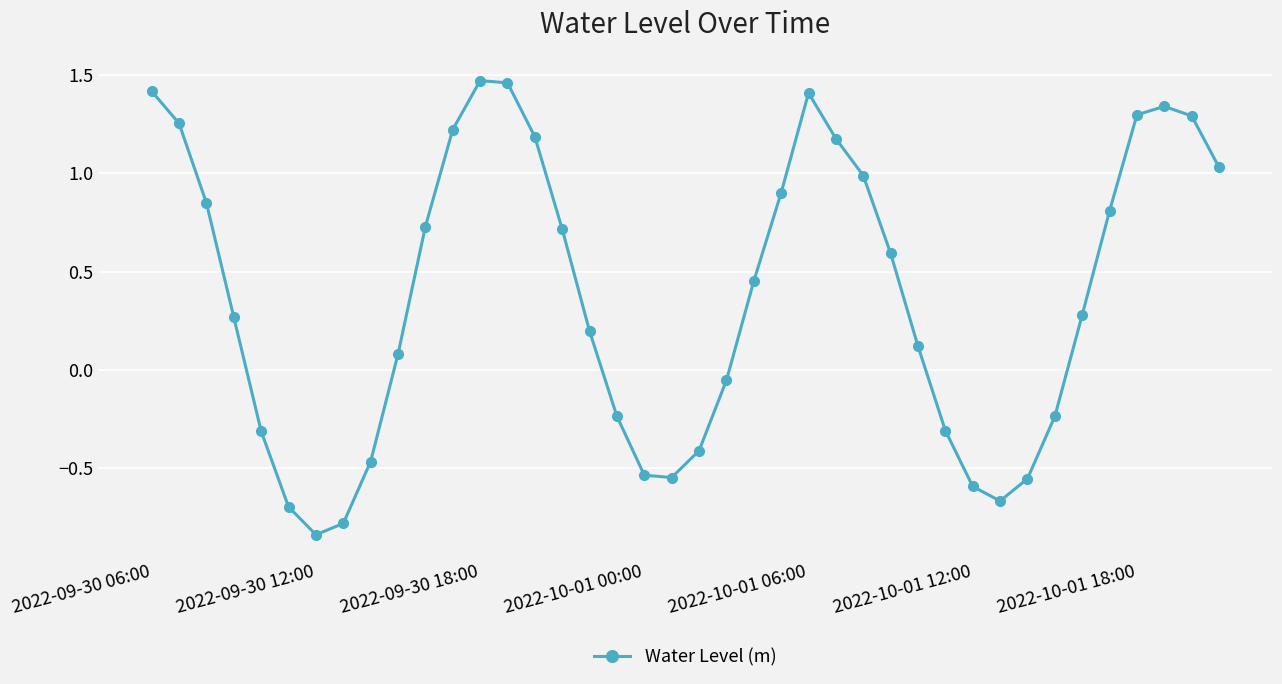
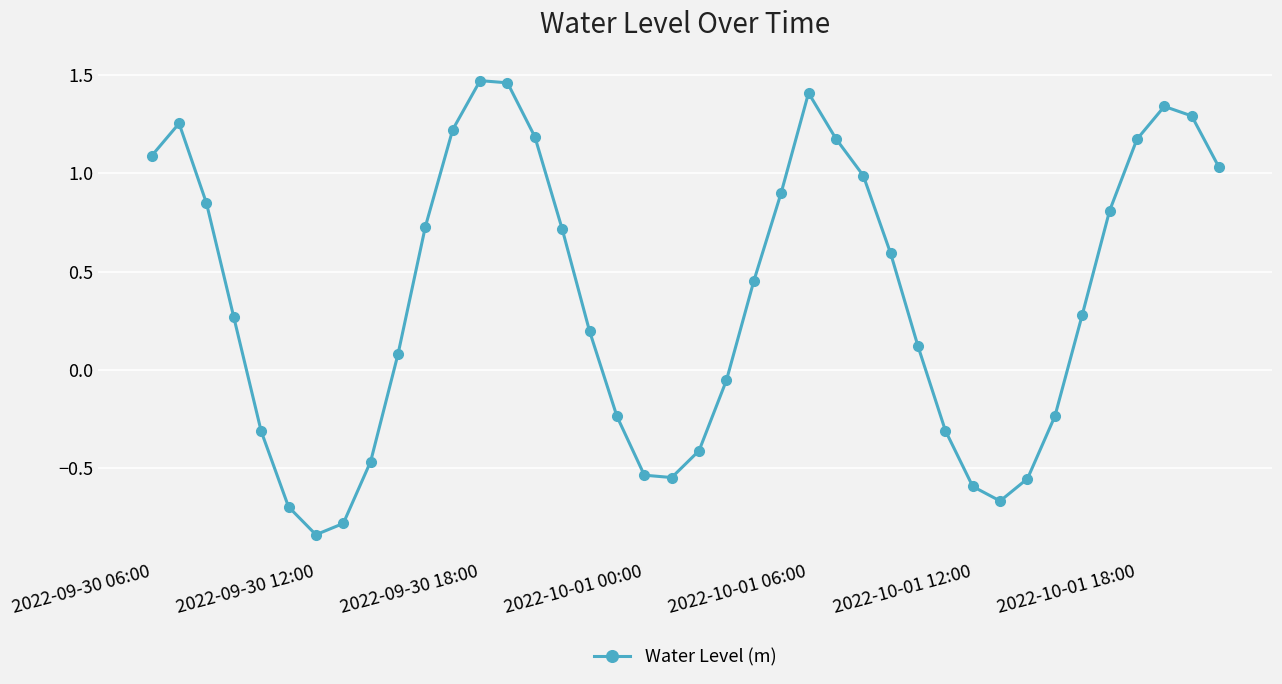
2022-09-30 06:00: 1.42 -> 1.09
2022-10-01 18:00: 1.30 -> 1.17
